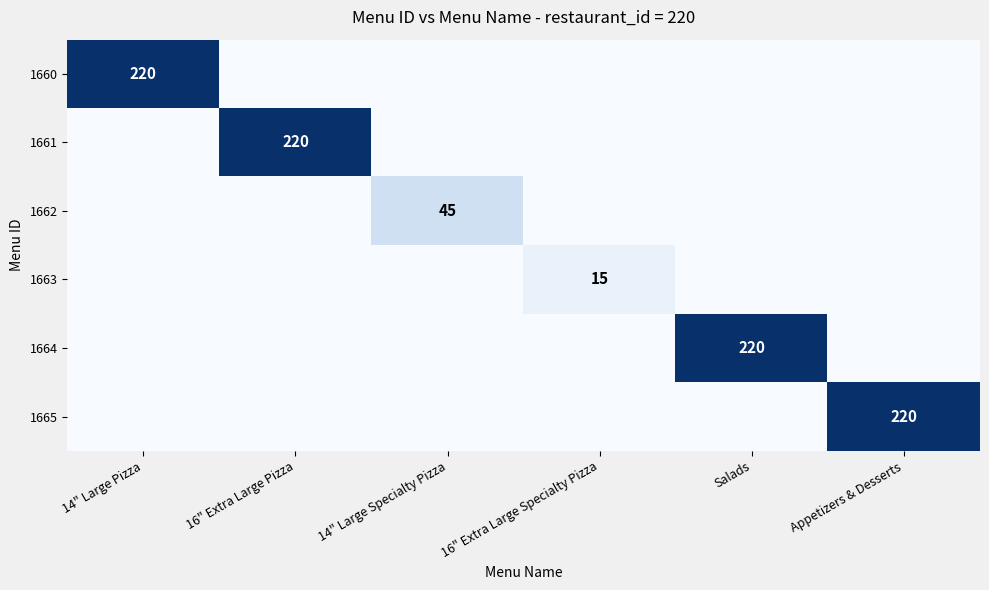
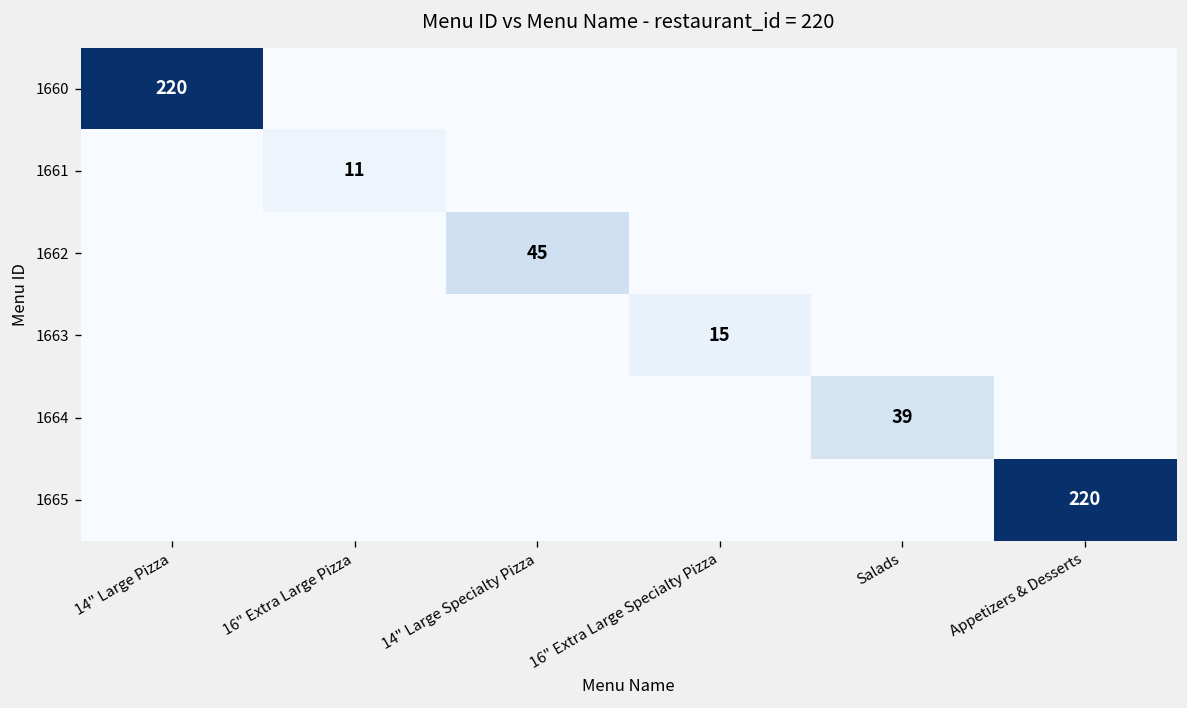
1661, 16" Extra Large Pizza: 220 -> 11
1664, Salads: 220 -> 39
